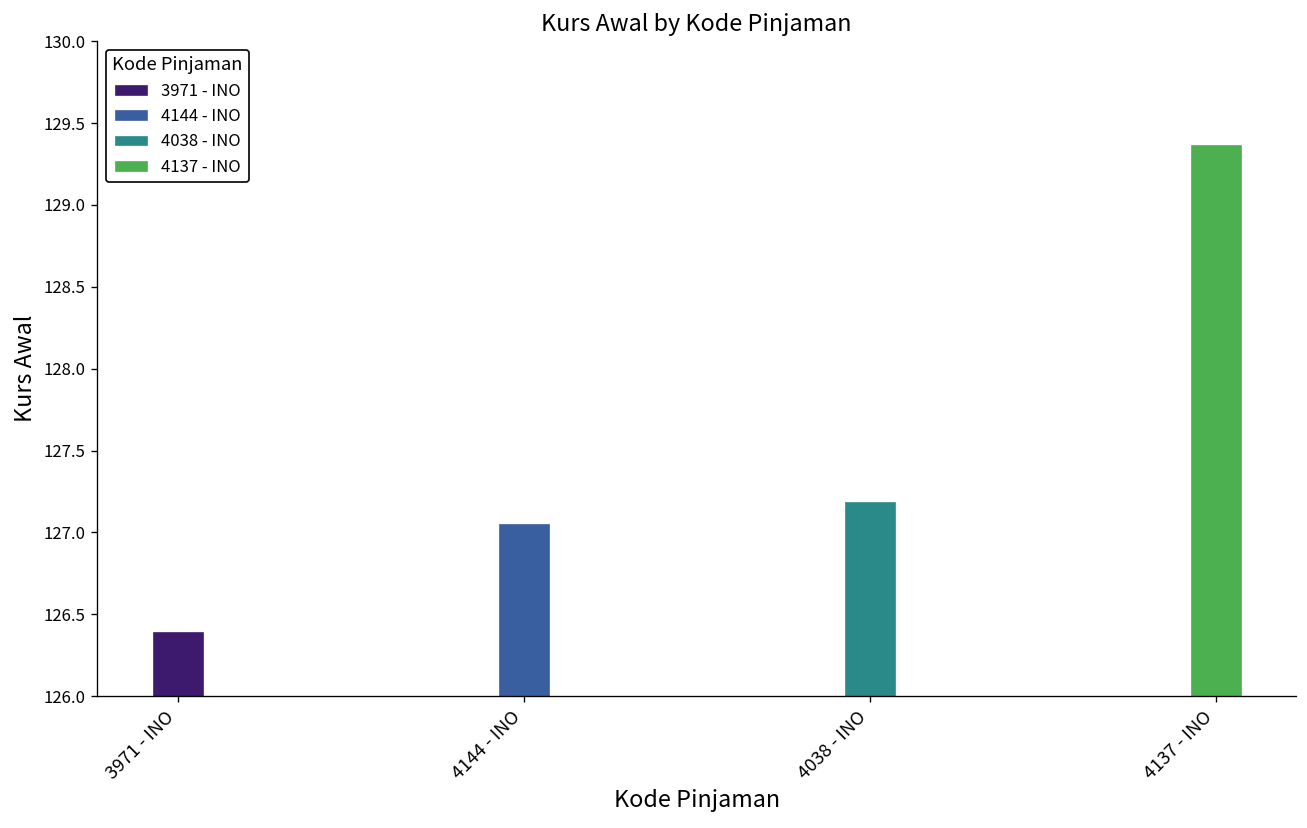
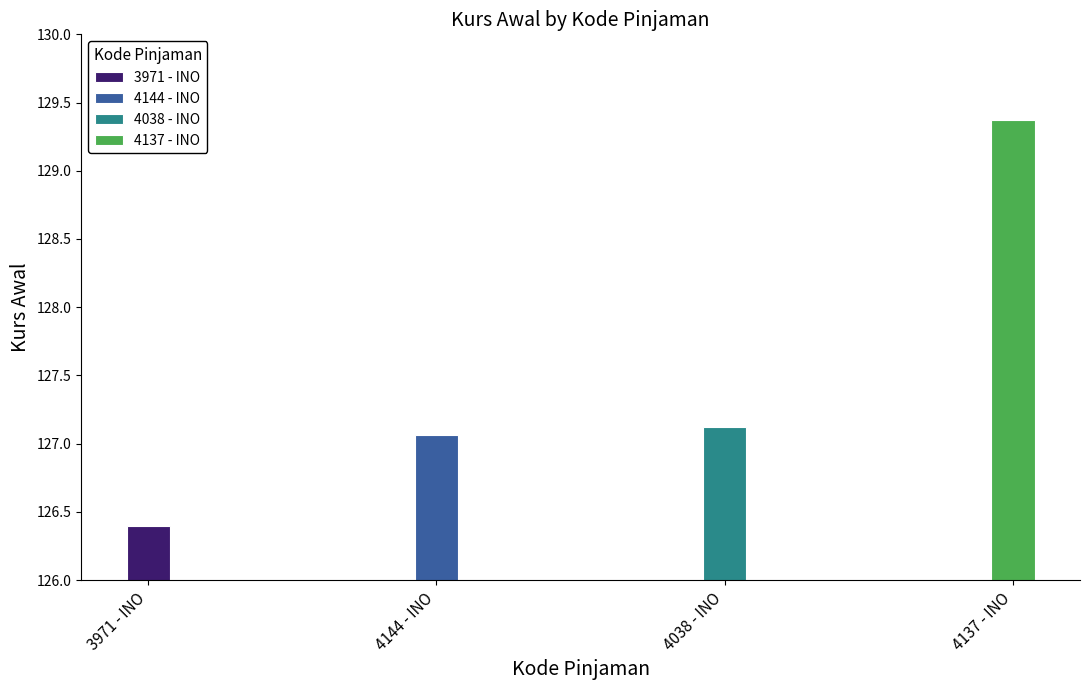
4038 - INO: 127.19 -> 127.12
